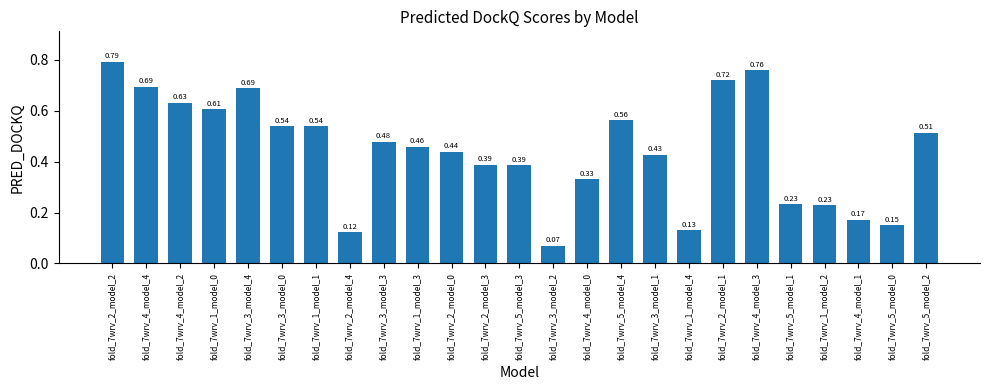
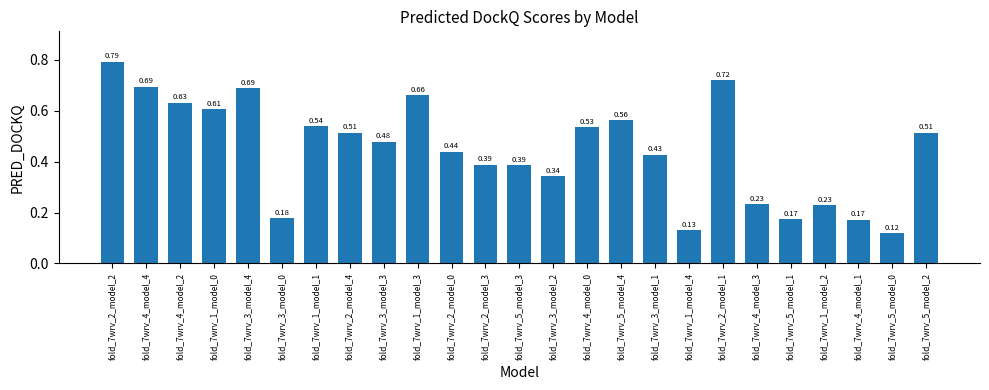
fold_7wrv_3_model_0: 0.54 -> 0.18
fold_7wrv_2_model_4: 0.12 -> 0.51
fold_7wrv_1_model_3: 0.46 -> 0.66
fold_7wrv_3_model_2: 0.07 -> 0.34
fold_7wrv_4_model_0: 0.33 -> 0.53
fold_7wrv_4_model_3: 0.76 -> 0.23
fold_7wrv_5_model_1: 0.23 -> 0.17
fold_7wrv_5_model_0: 0.15 -> 0.12
